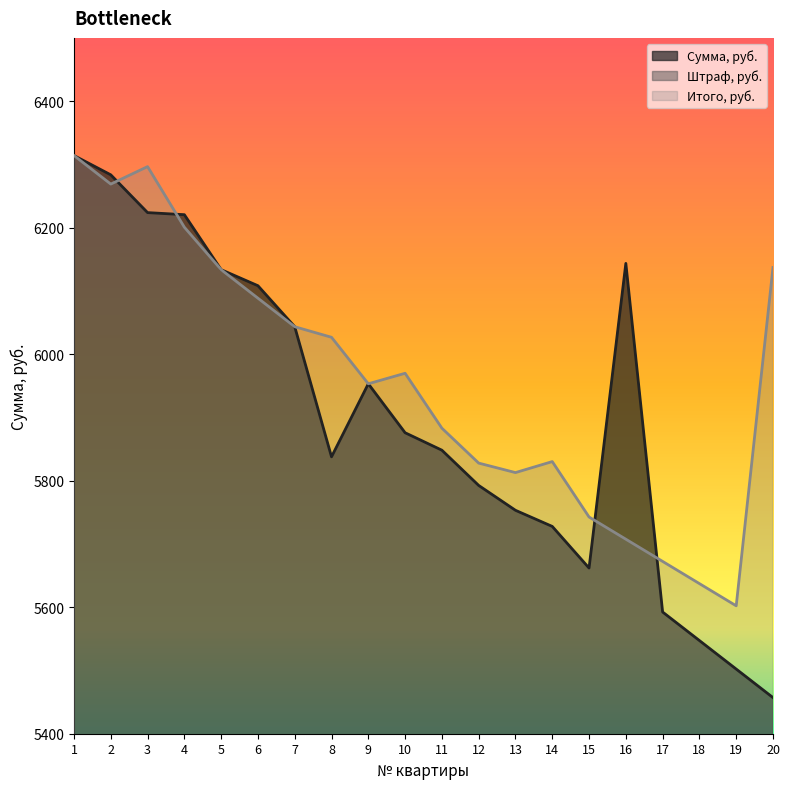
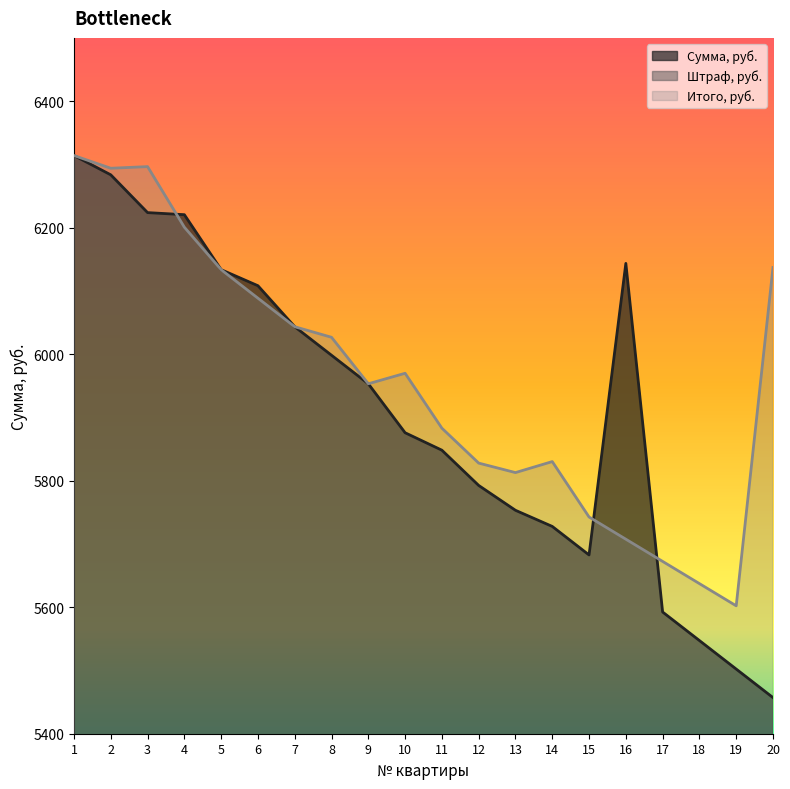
Итого, руб., 2: 6270 -> 6290
Сумма, руб., 8: 5840 -> 6000
Сумма, руб., 15: 5660 -> 5680
